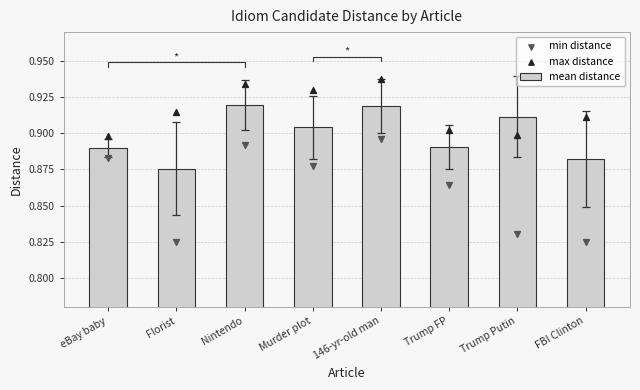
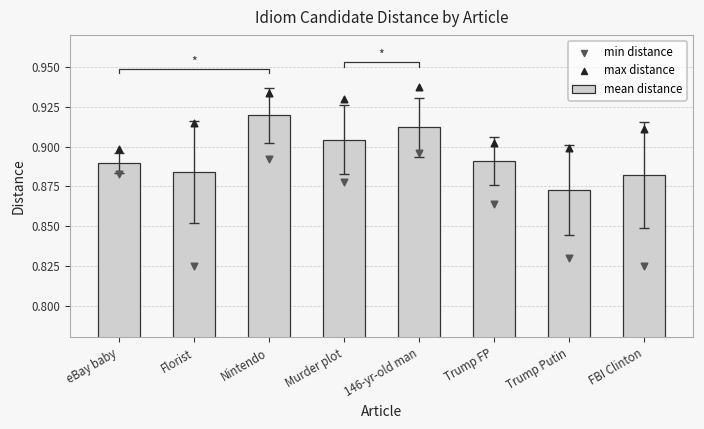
mean distance, Florist: 0.876 -> 0.884
mean distance, 146-yr-old man: 0.919 -> 0.912
mean distance, Trump Putin: 0.912 -> 0.873
